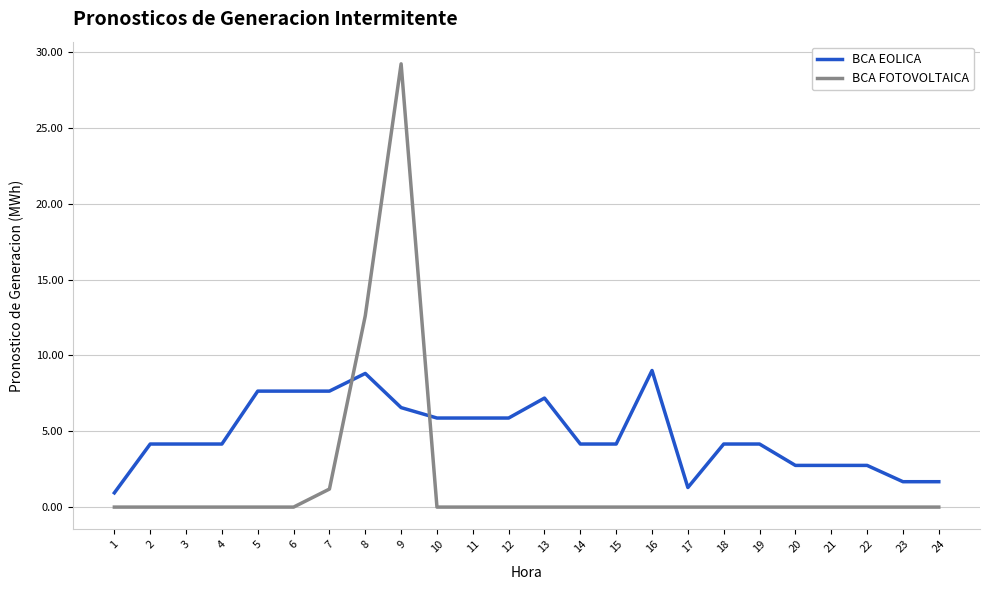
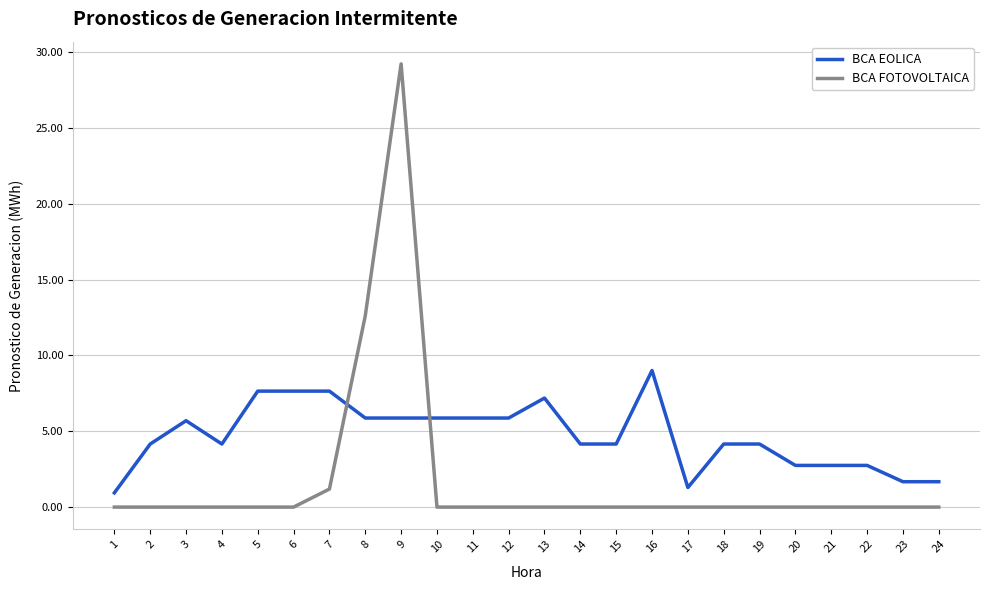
BCA EOLICA, 3: 4.2 -> 5.7
BCA EOLICA, 8: 8.8 -> 5.9
BCA EOLICA, 9: 6.6 -> 5.9
